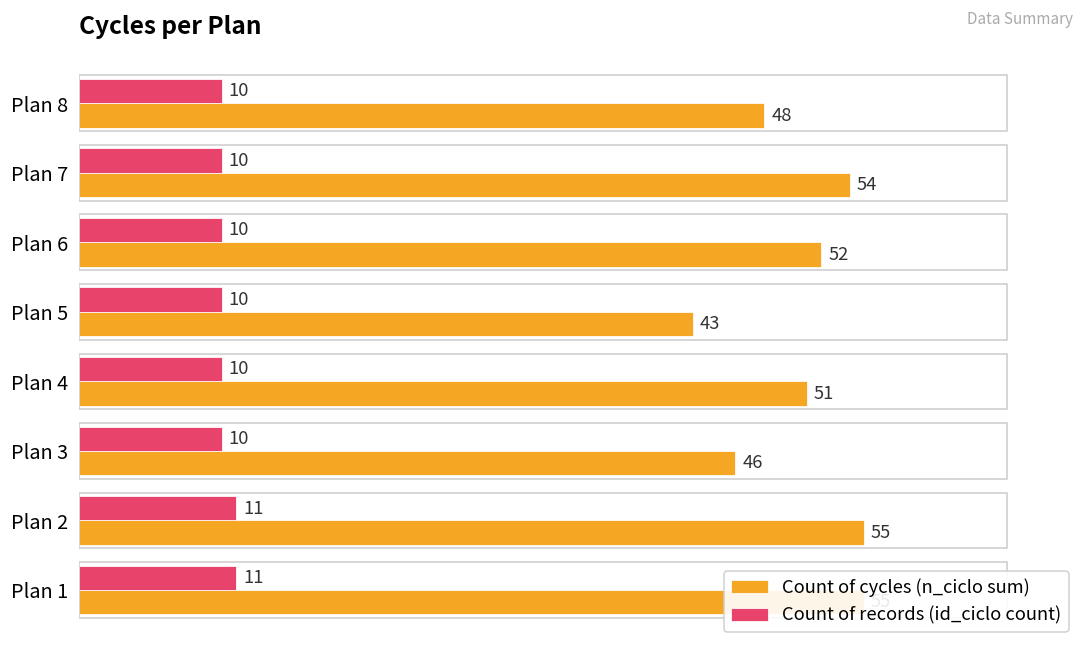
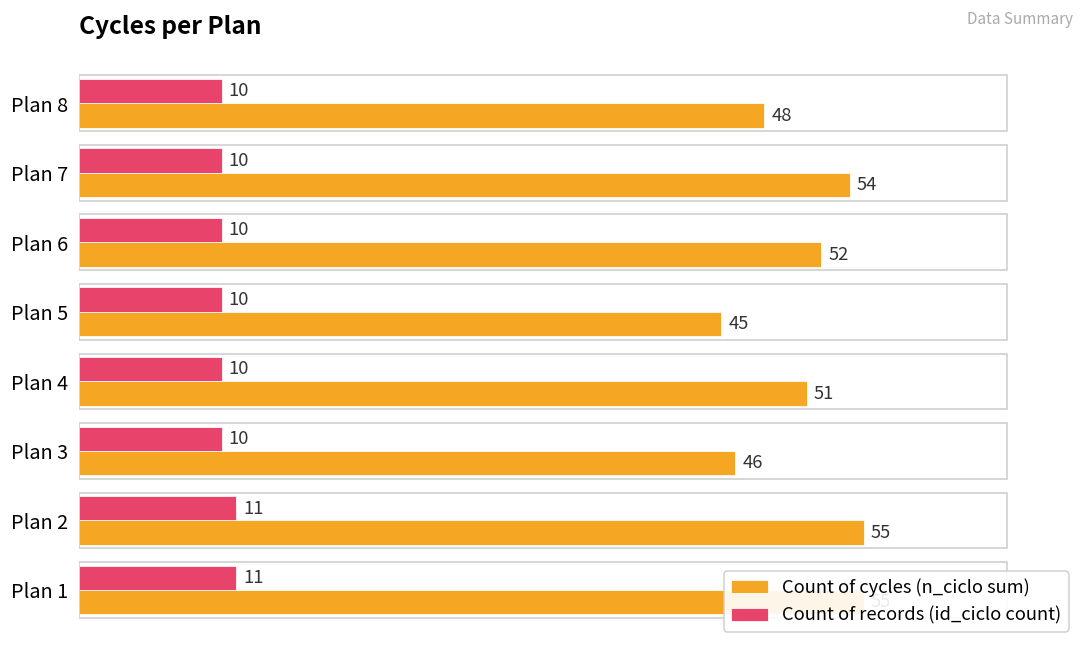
Count of cycles (n_ciclo sum), Plan 5: 43 -> 45
